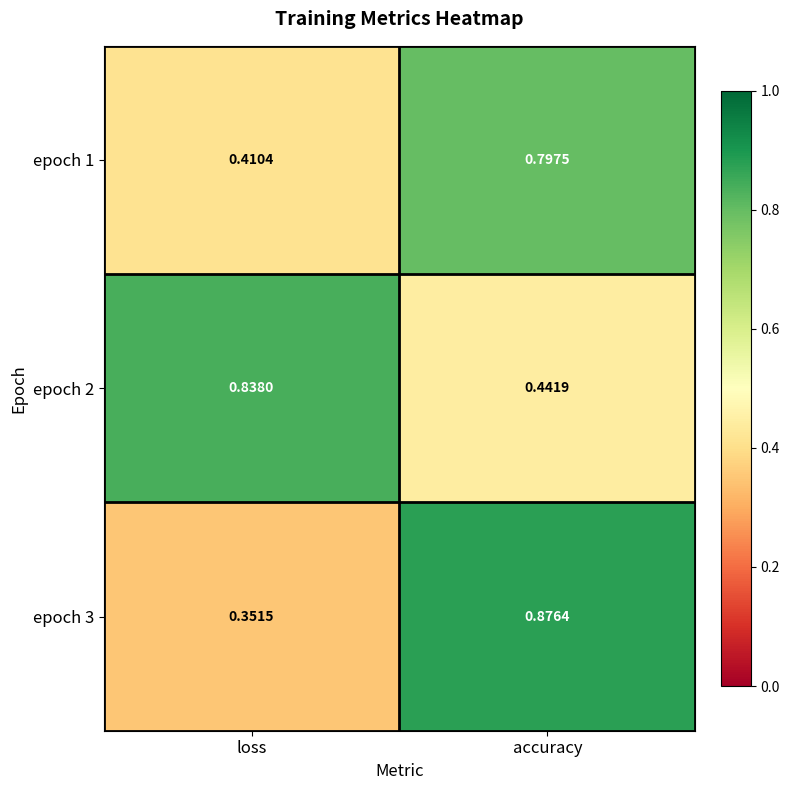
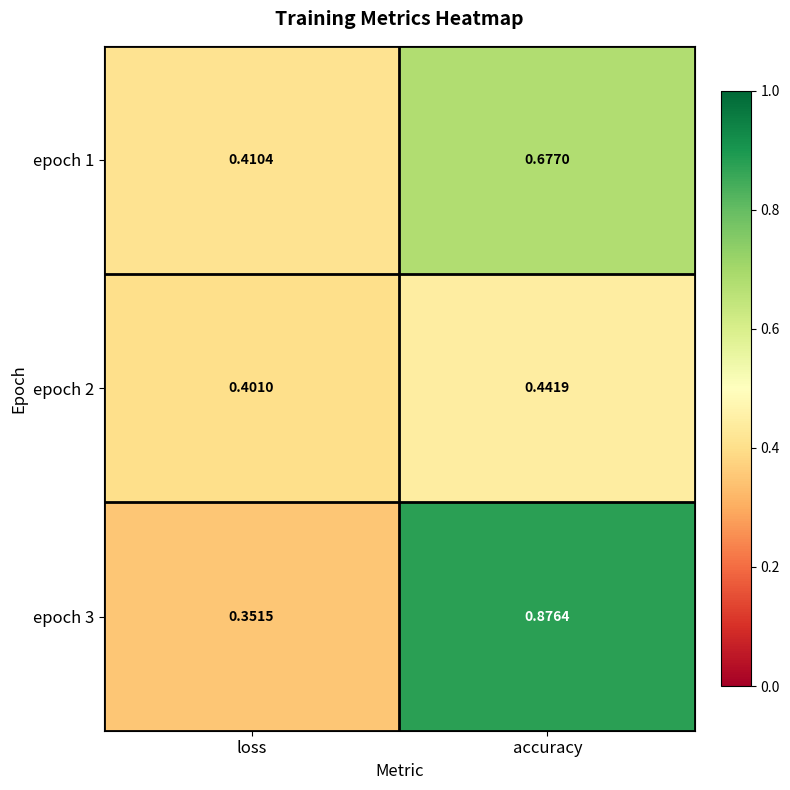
epoch 1, accuracy: 0.7975 -> 0.6770
epoch 2, loss: 0.8380 -> 0.4010
